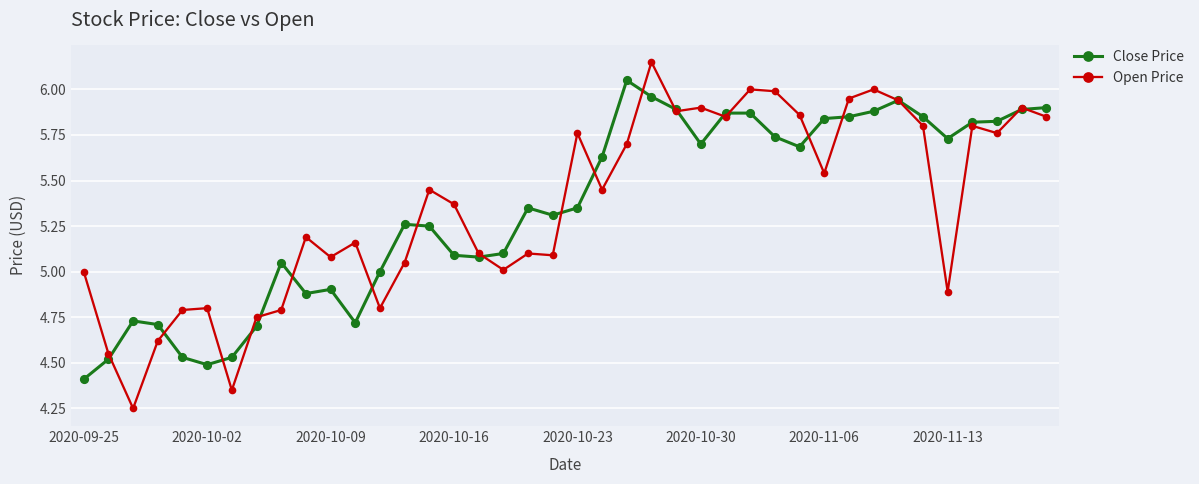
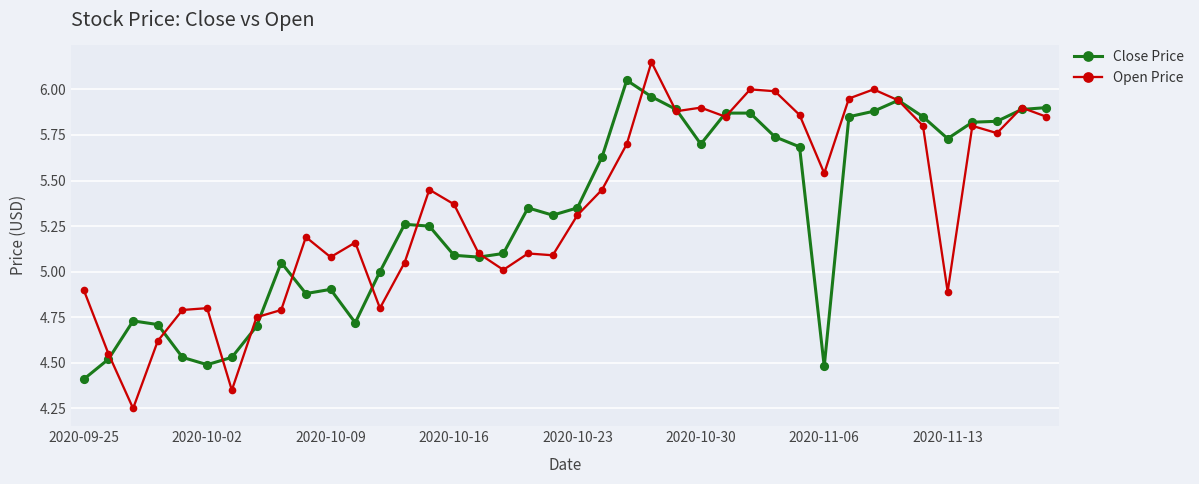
Open Price, 2020-09-25: 5.0 -> 4.9
Open Price, 2020-10-23: 5.76 -> 5.31
Close Price, 2020-11-06: 5.84 -> 4.48
